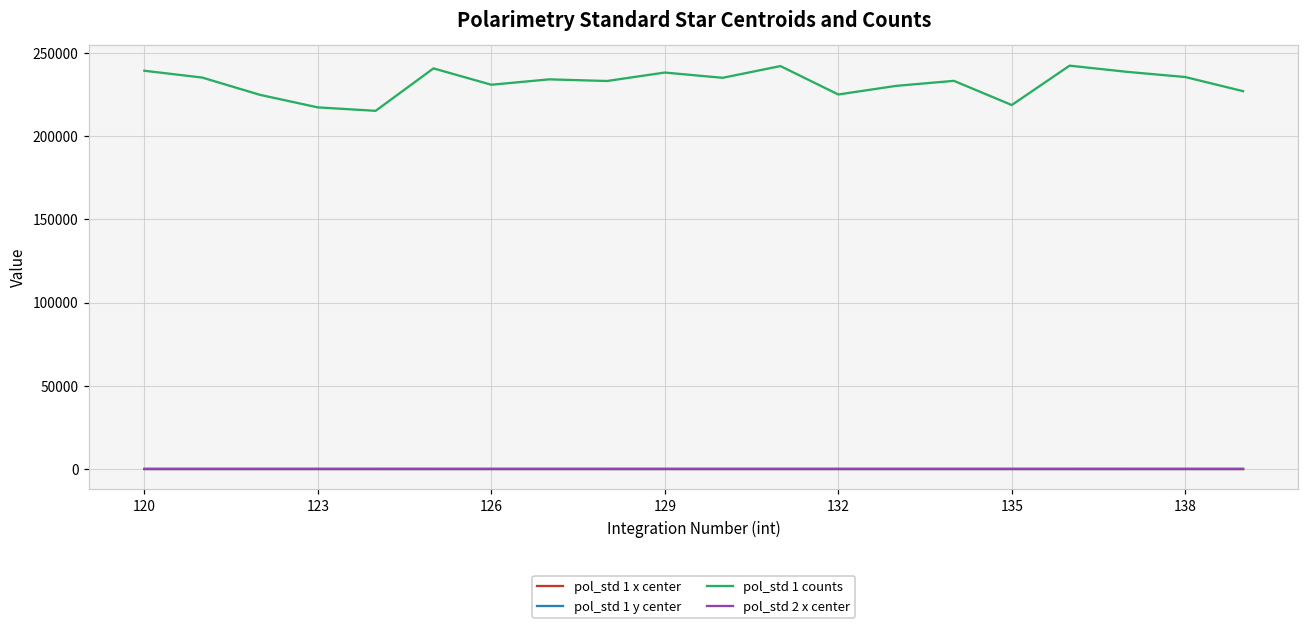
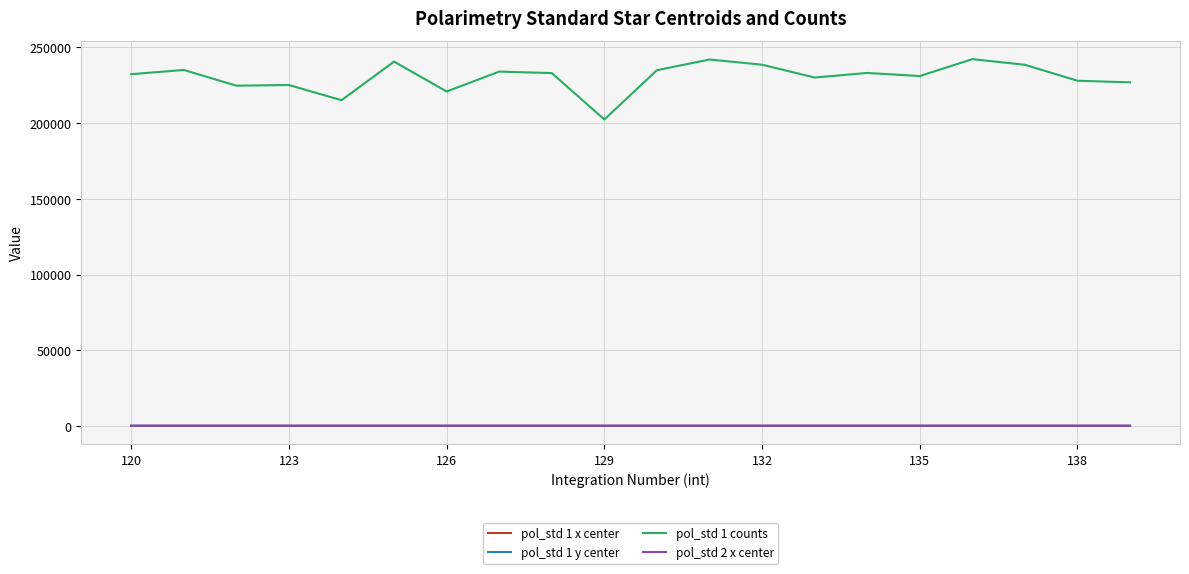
pol_std 1 counts, 120: 239000 -> 232000
pol_std 1 counts, 123: 217000 -> 225000
pol_std 1 counts, 126: 231000 -> 221000
pol_std 1 counts, 129: 238000 -> 202000
pol_std 1 counts, 132: 225000 -> 239000
pol_std 1 counts, 135: 219000 -> 231000
pol_std 1 counts, 138: 235000 -> 228000
